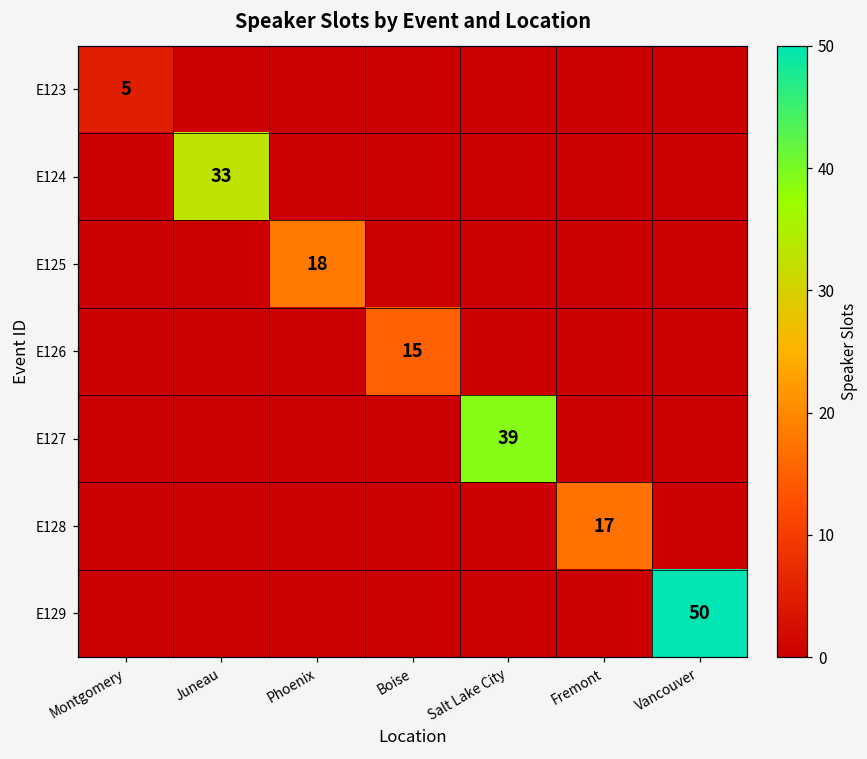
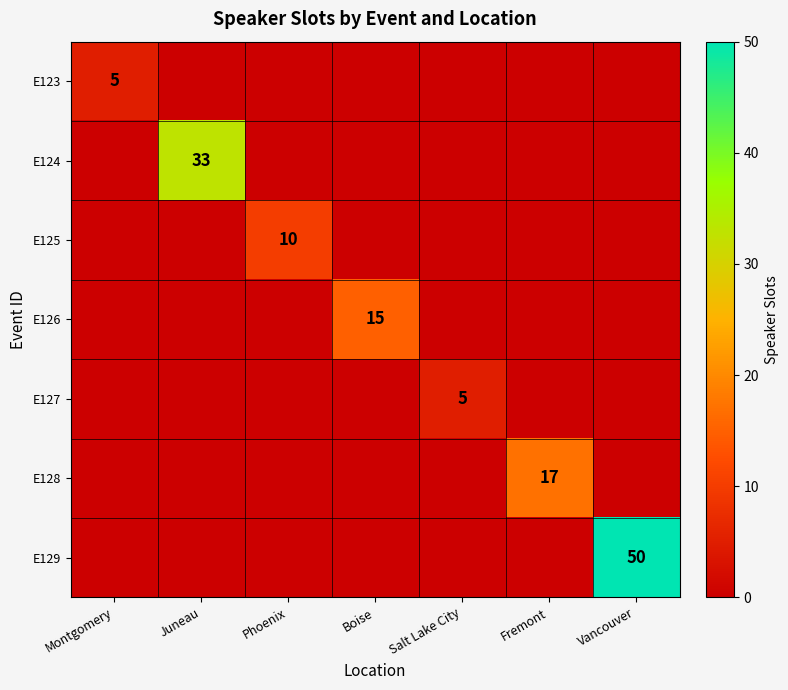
E125, Phoenix: 18 -> 10
E127, Salt Lake City: 39 -> 5
